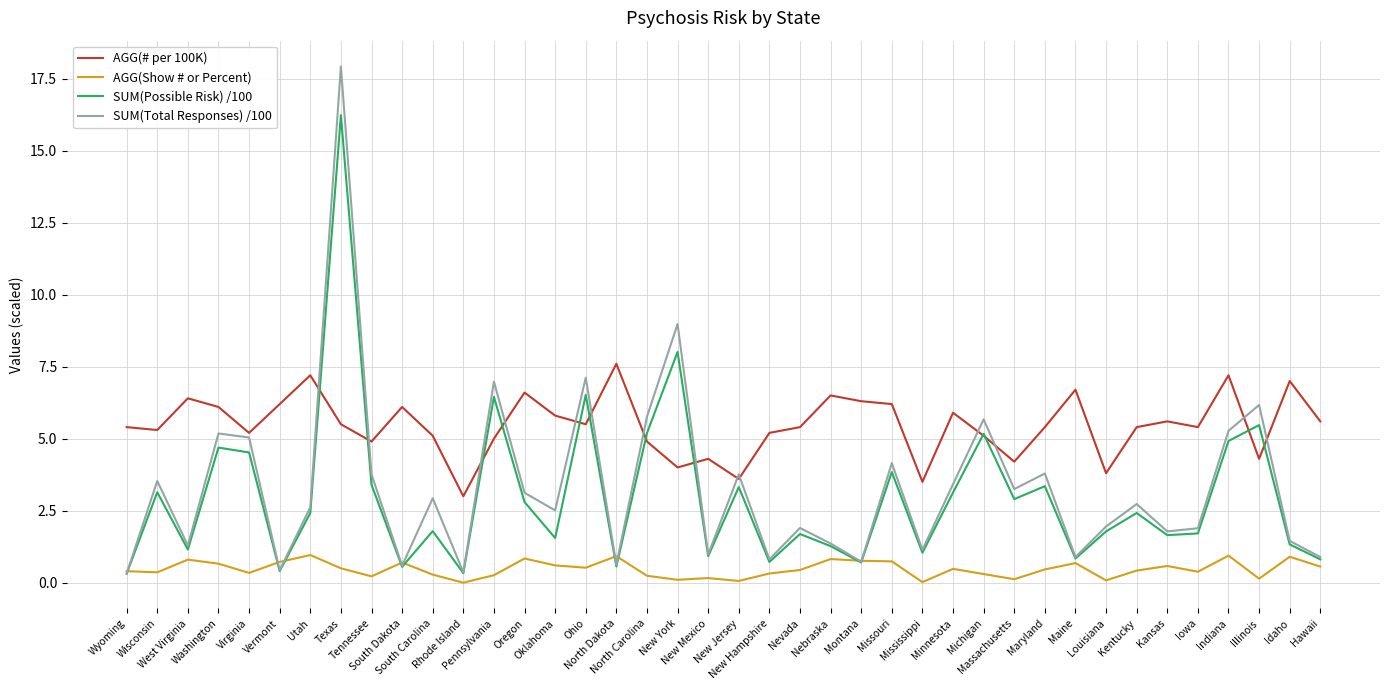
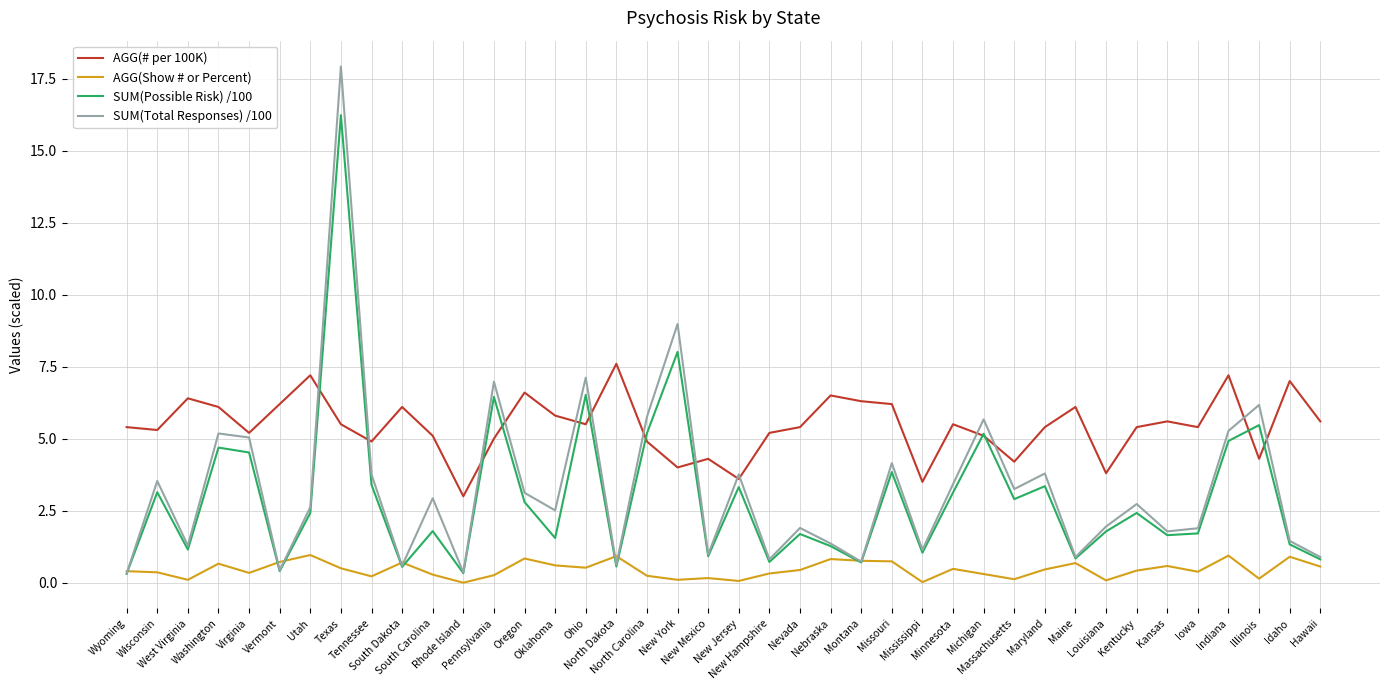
AGG(Show # or Percent), West Virginia: 0.8 -> 0.1
AGG(# per 100K), Minnesota: 5.9 -> 5.5
AGG(# per 100K), Maine: 6.7 -> 6.1
